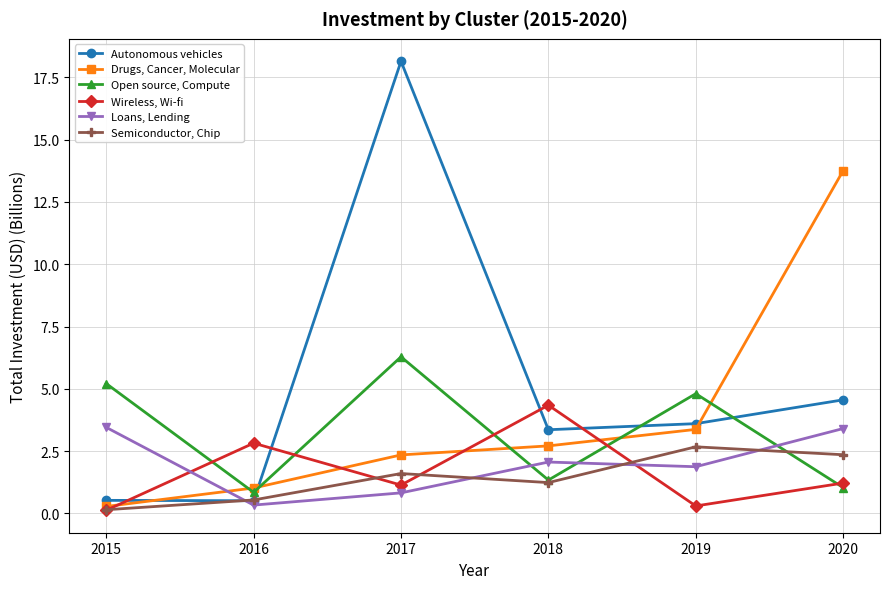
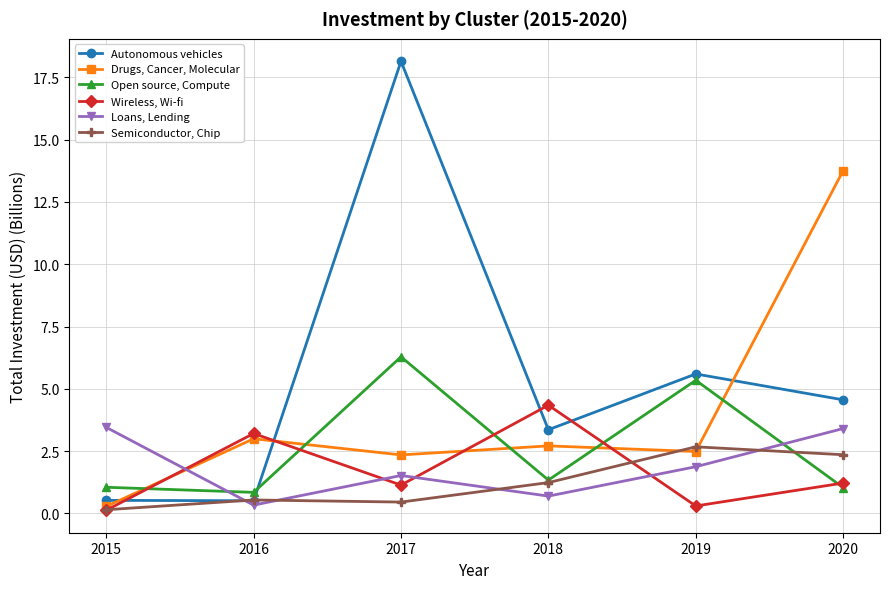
Open source, Compute, 2015: 5.2 -> 1.1
Drugs, Cancer, Molecular, 2016: 1.0 -> 3.0
Wireless, Wi-fi, 2016: 2.8 -> 3.2
Loans, Lending, 2017: 0.8 -> 1.5
Semiconductor, Chip, 2017: 1.6 -> 0.5
Loans, Lending, 2018: 2.1 -> 0.7
Autonomous vehicles, 2019: 3.6 -> 5.6
Drugs, Cancer, Molecular, 2019: 3.4 -> 2.5
Open source, Compute, 2019: 4.8 -> 5.3
